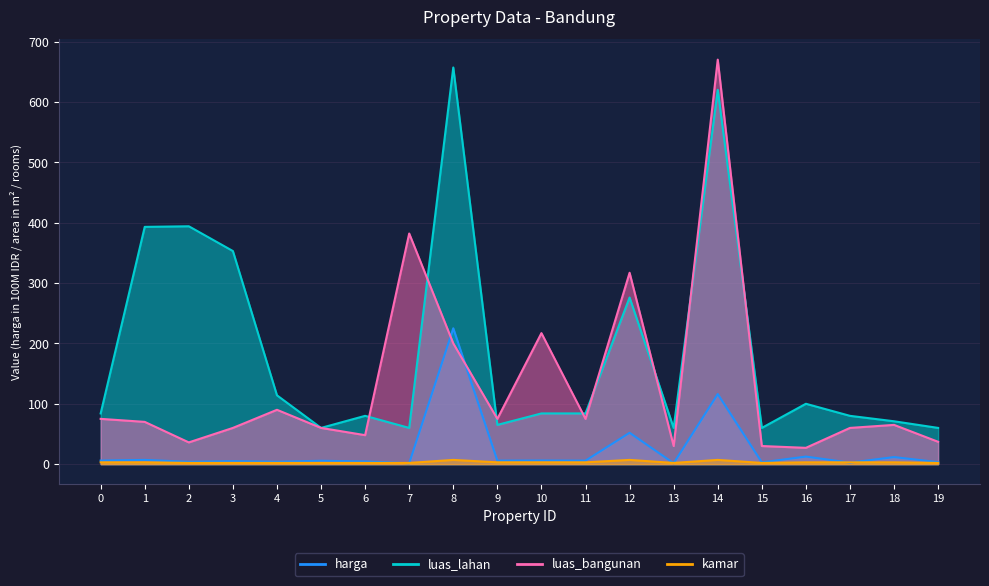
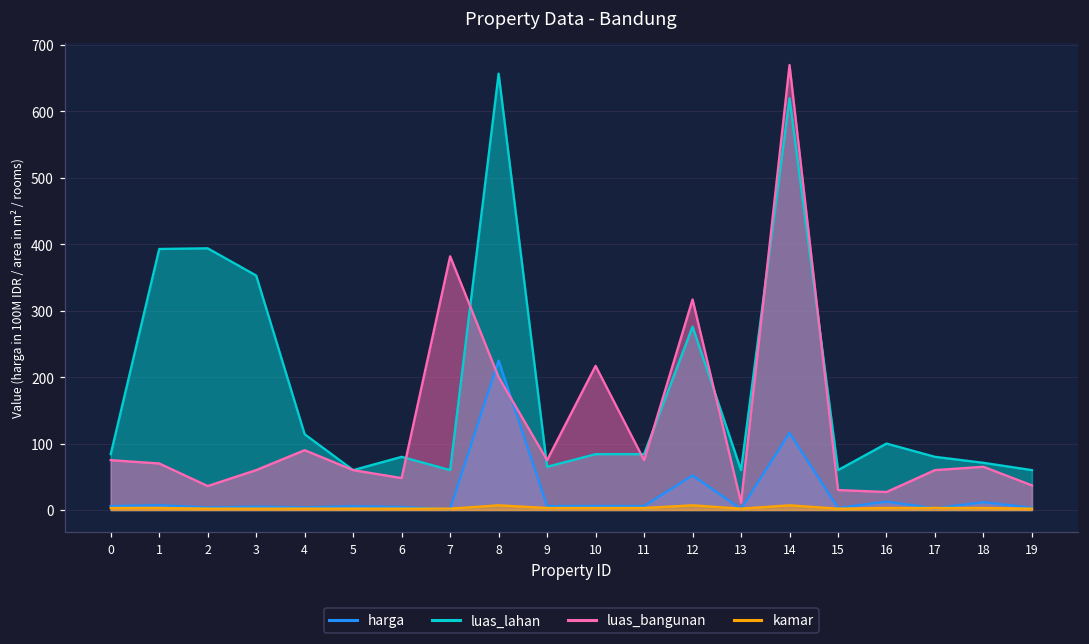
luas_bangunan, 13: 30 -> 10
